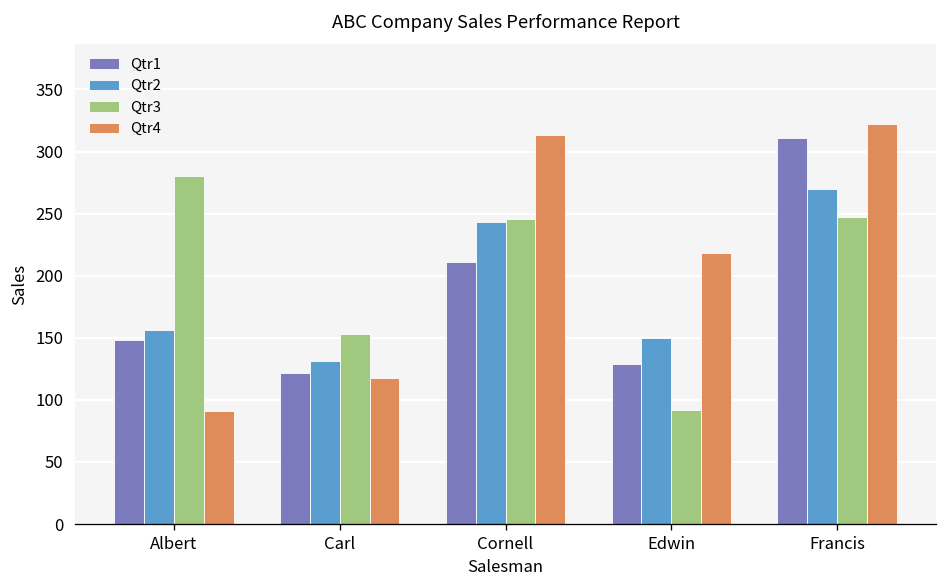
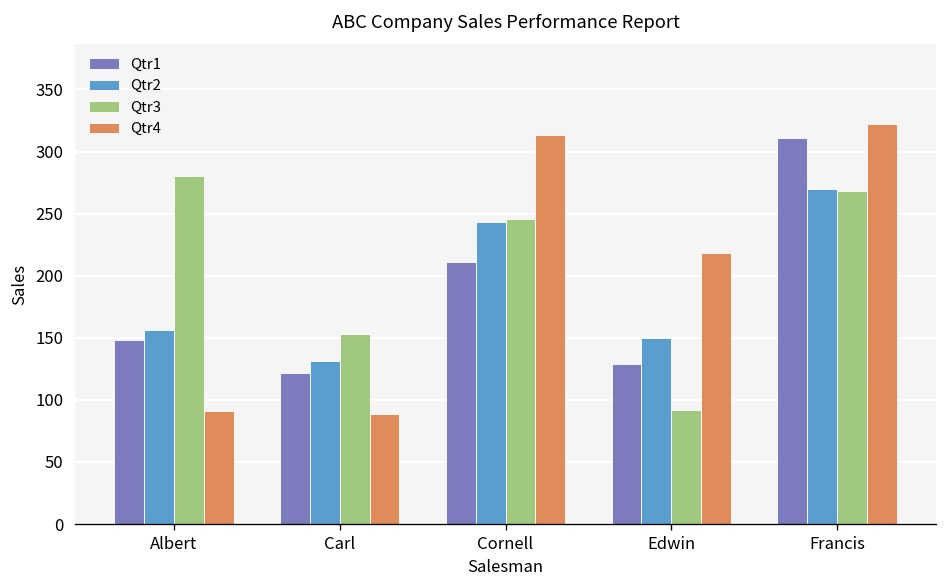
Qtr4, Carl: 118 -> 89
Qtr3, Francis: 247 -> 268
